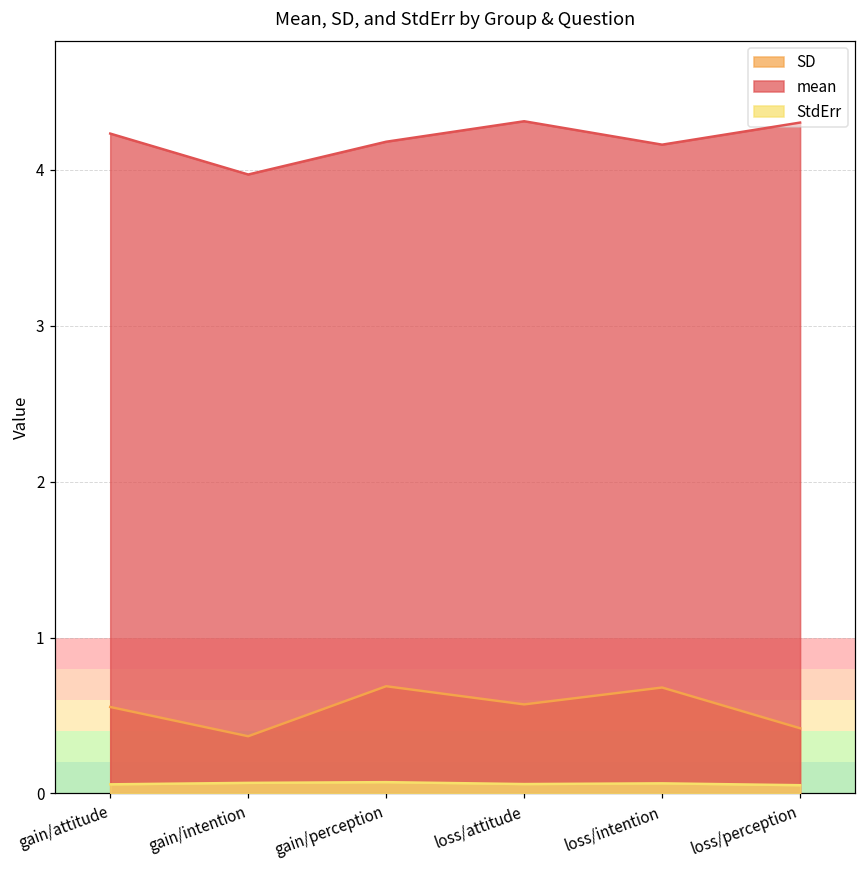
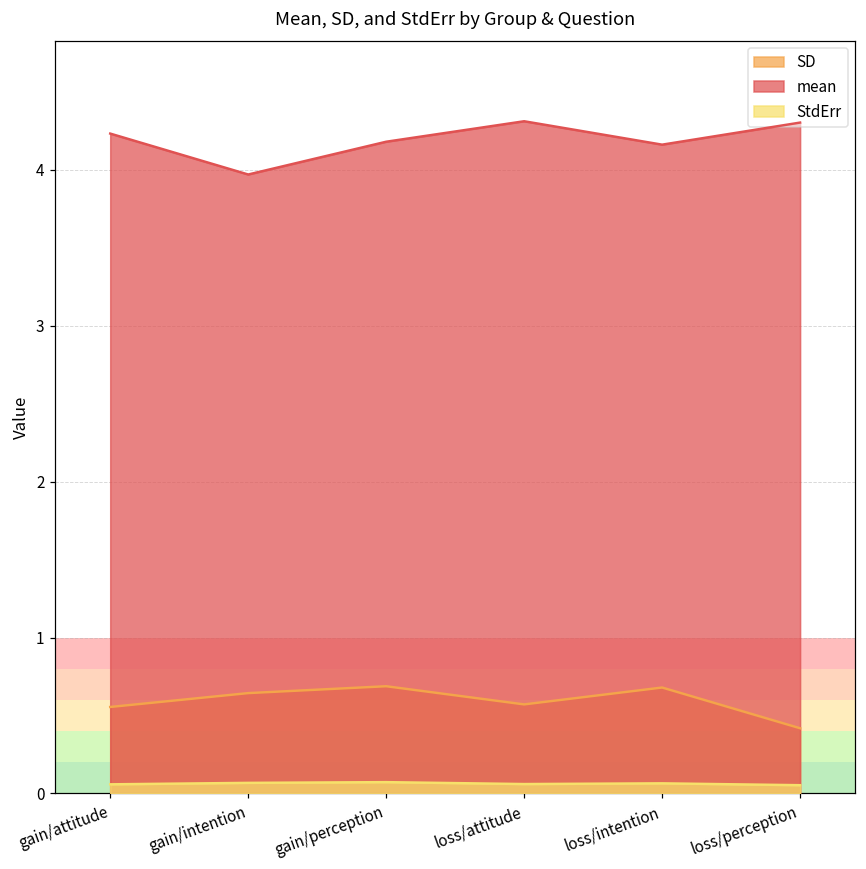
SD, gain/intention: 0.37 -> 0.64
